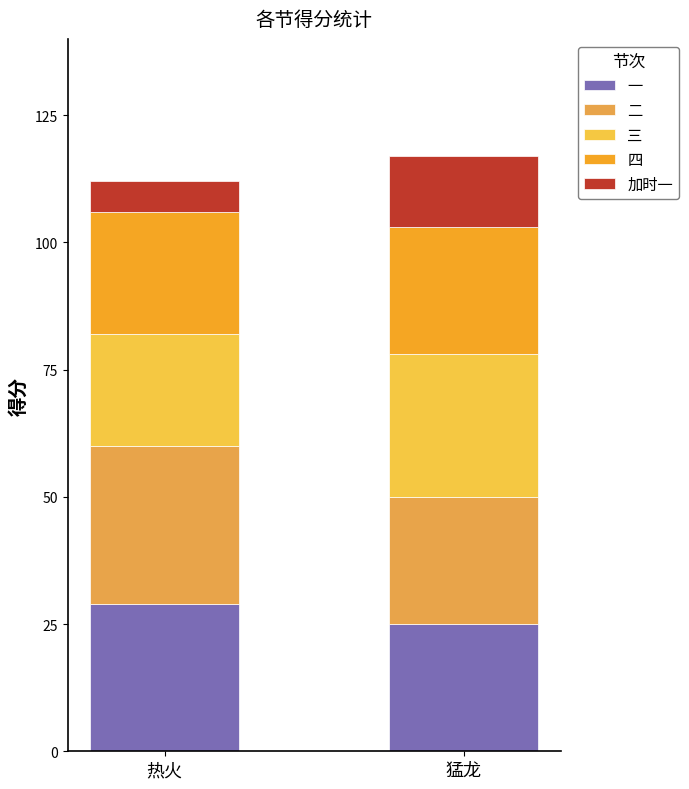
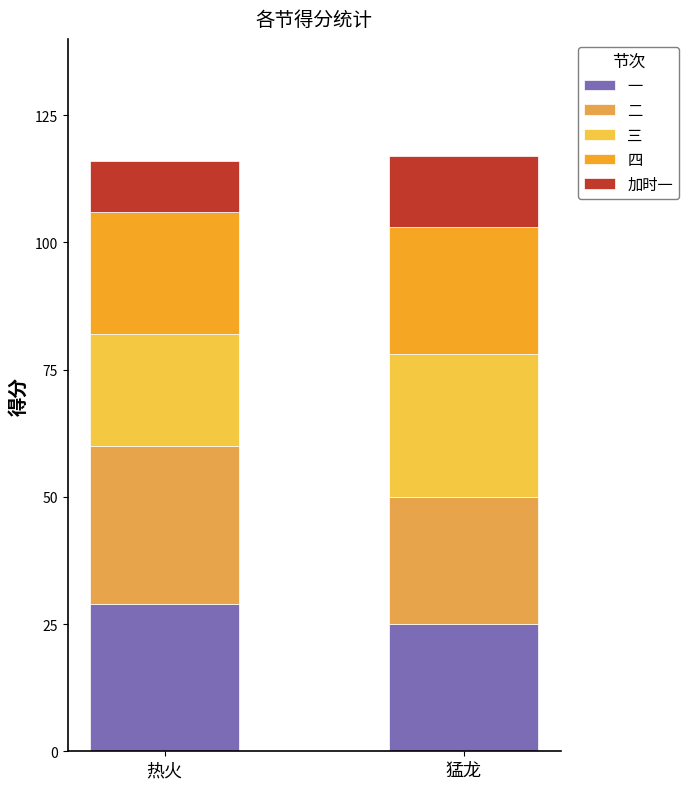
加时一, 热火: 6 -> 10
